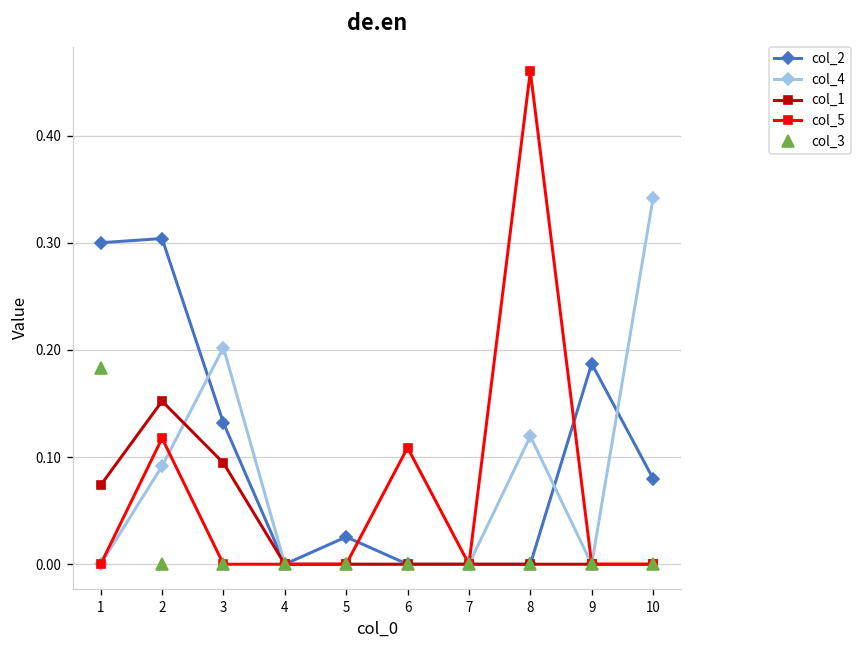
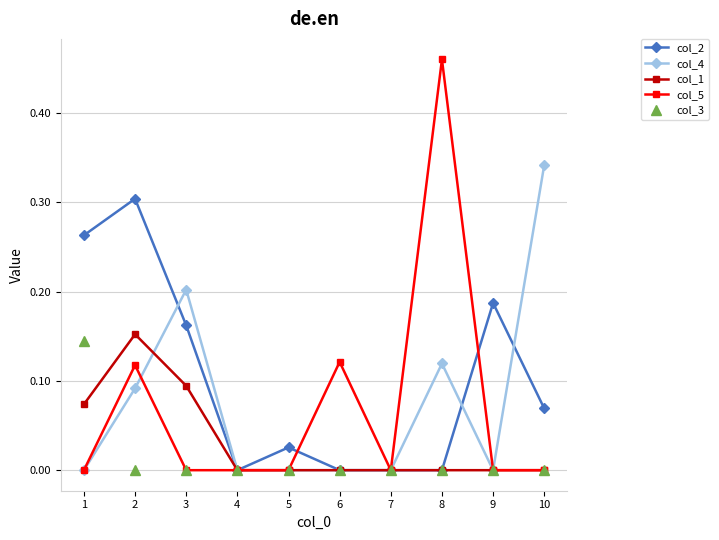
col_2, 1: 0.30 -> 0.26
col_3, 1: 0.18 -> 0.15
col_2, 3: 0.13 -> 0.16
col_5, 6: 0.11 -> 0.12
col_2, 10: 0.08 -> 0.07
